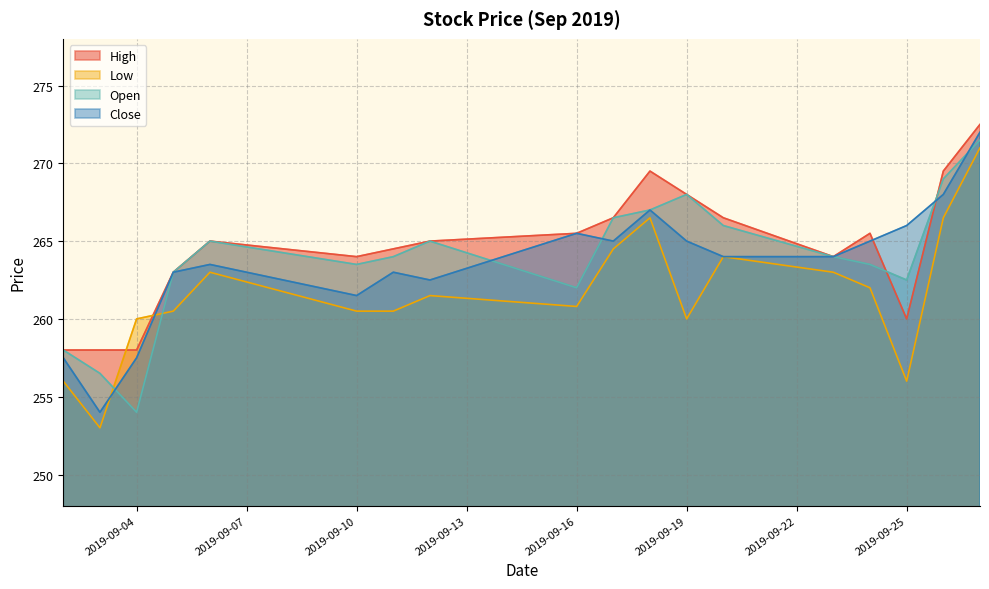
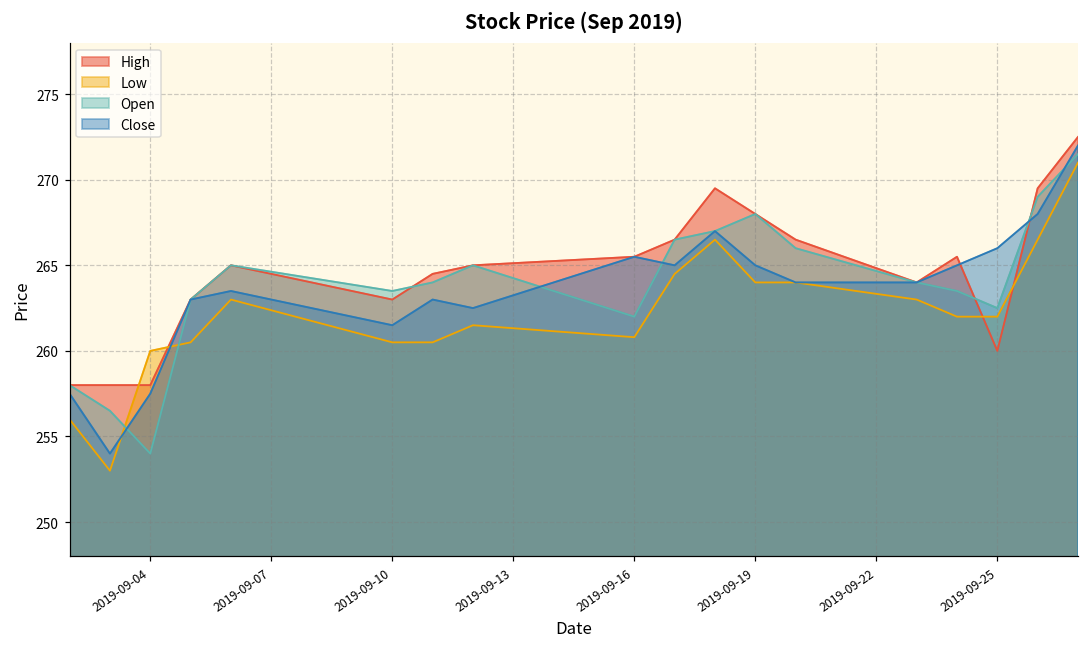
High, 2019-09-10: 264 -> 263
Low, 2019-09-19: 260 -> 264
Low, 2019-09-25: 256 -> 262
